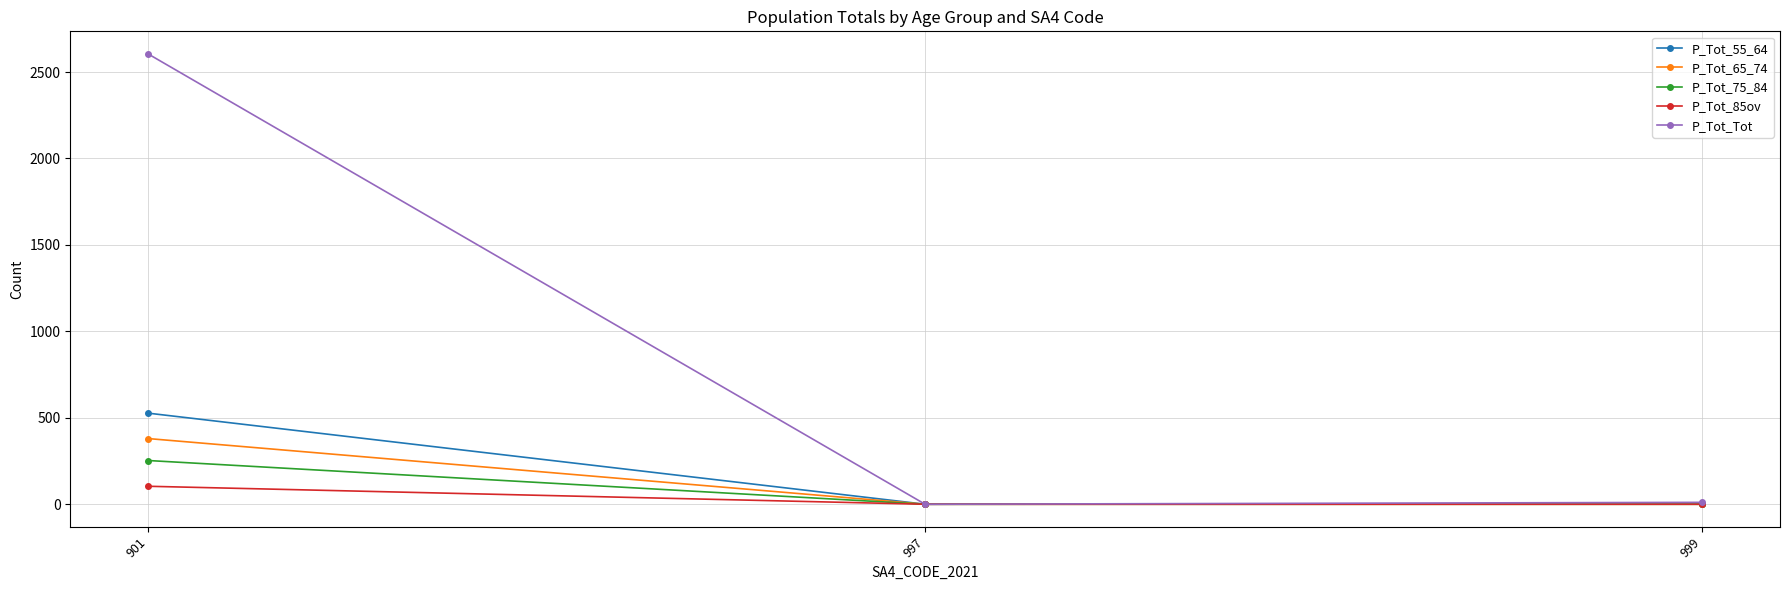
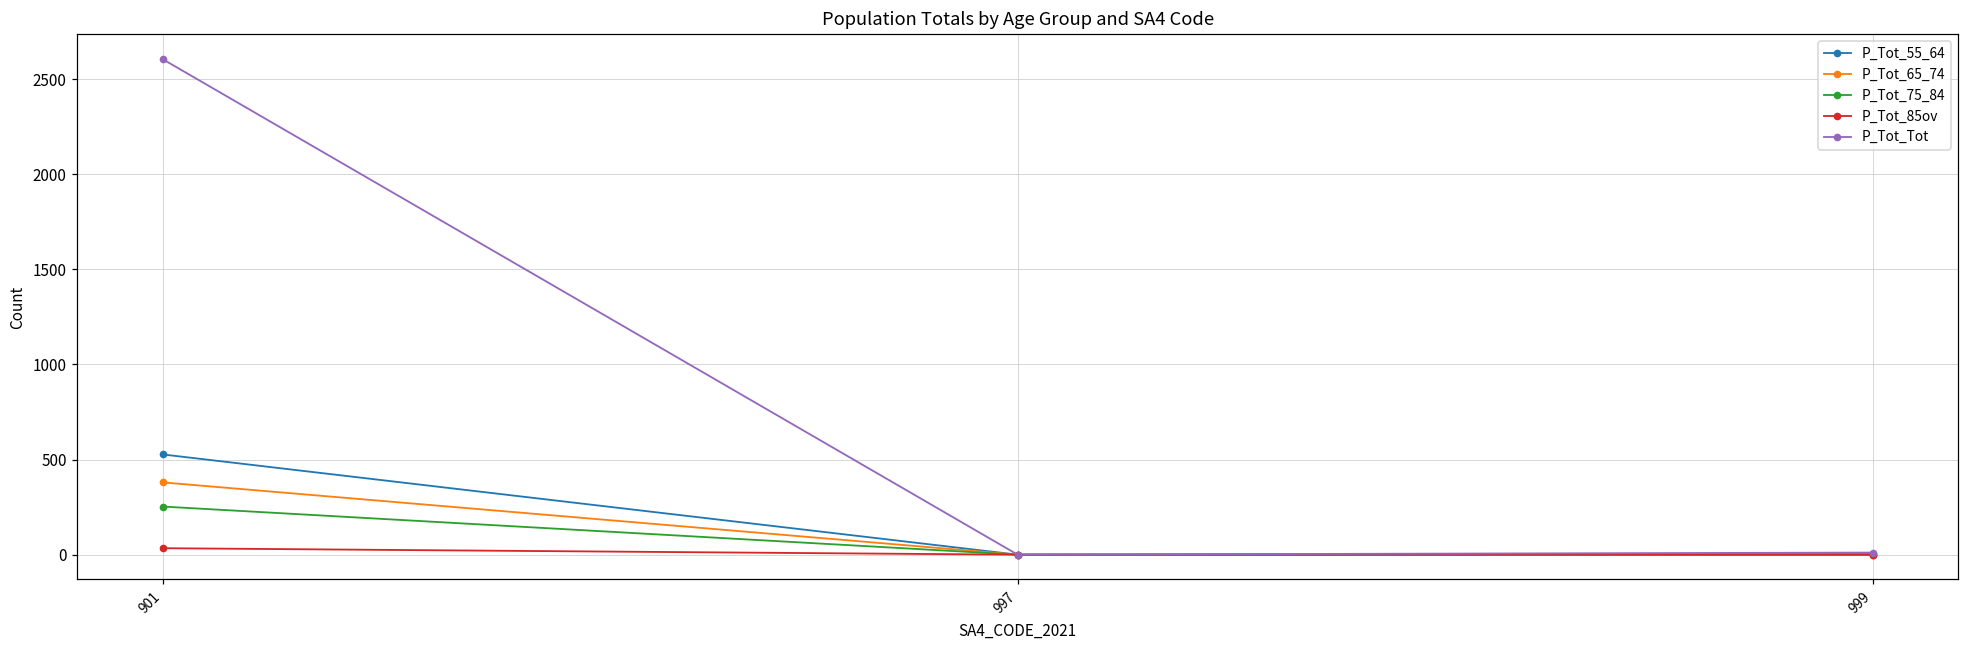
P_Tot_85ov, 901: 100 -> 30
